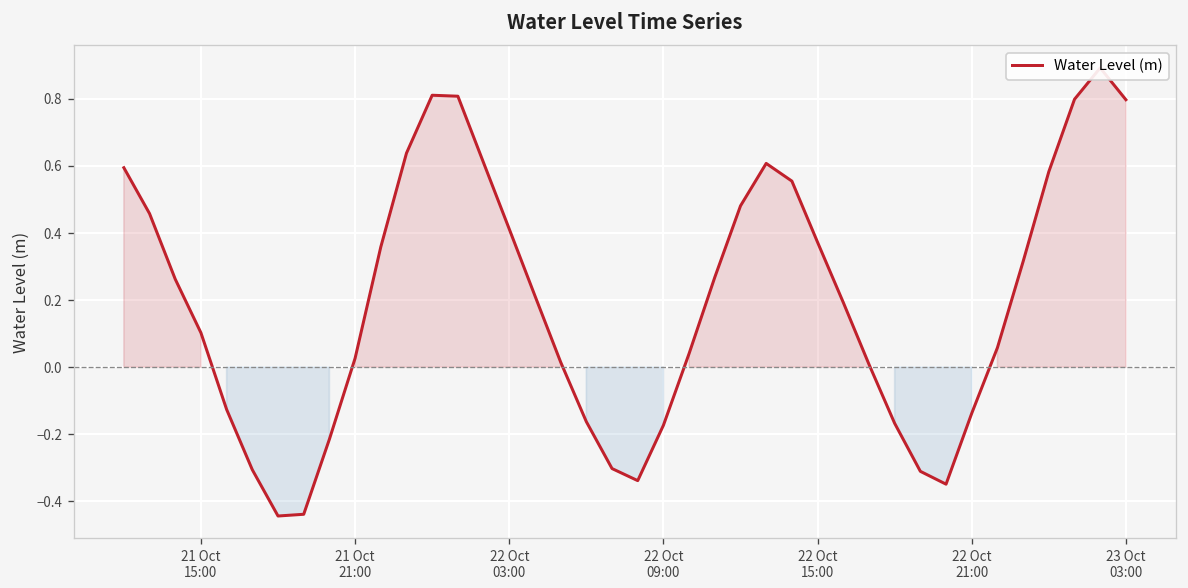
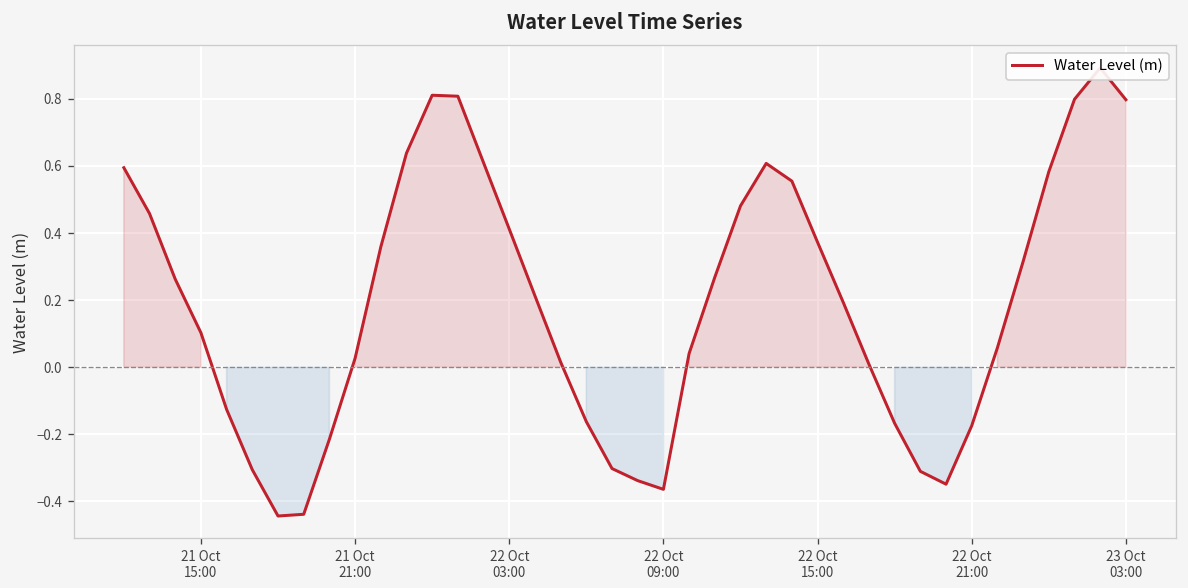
22 Oct 09:00: -0.17 -> -0.36
22 Oct 21:00: -0.14 -> -0.17
